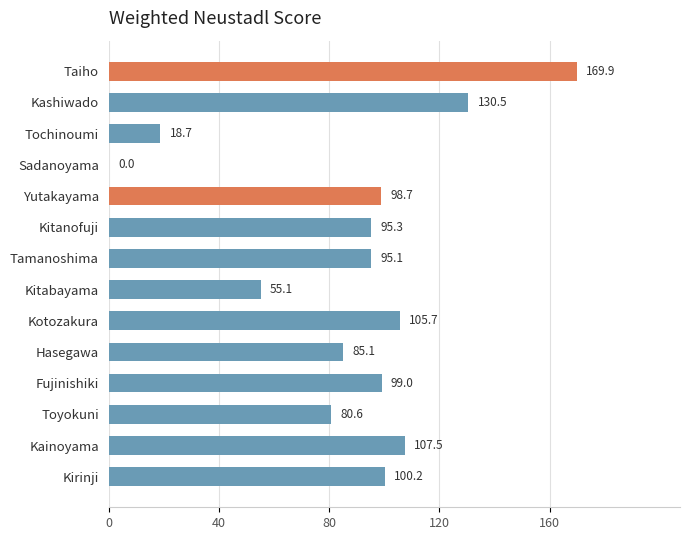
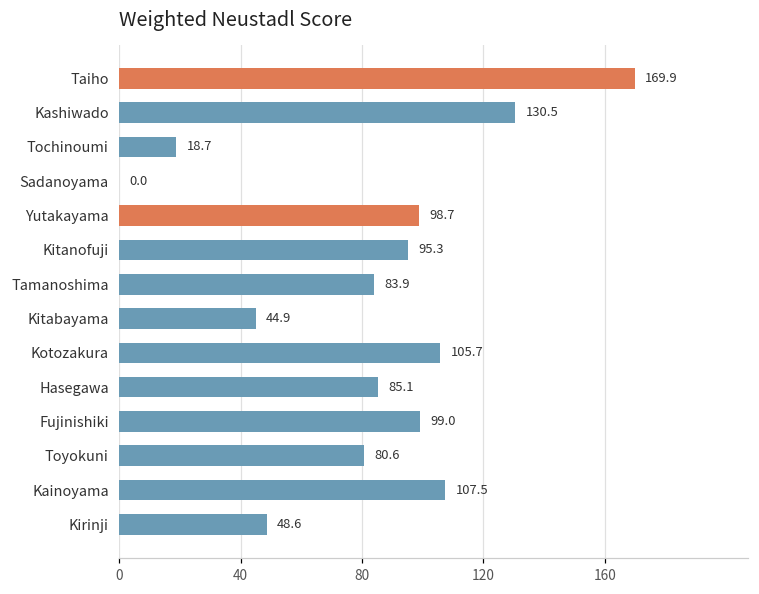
Tamanoshima: 95.1 -> 83.9
Kitabayama: 55.1 -> 44.9
Kirinji: 100.2 -> 48.6
